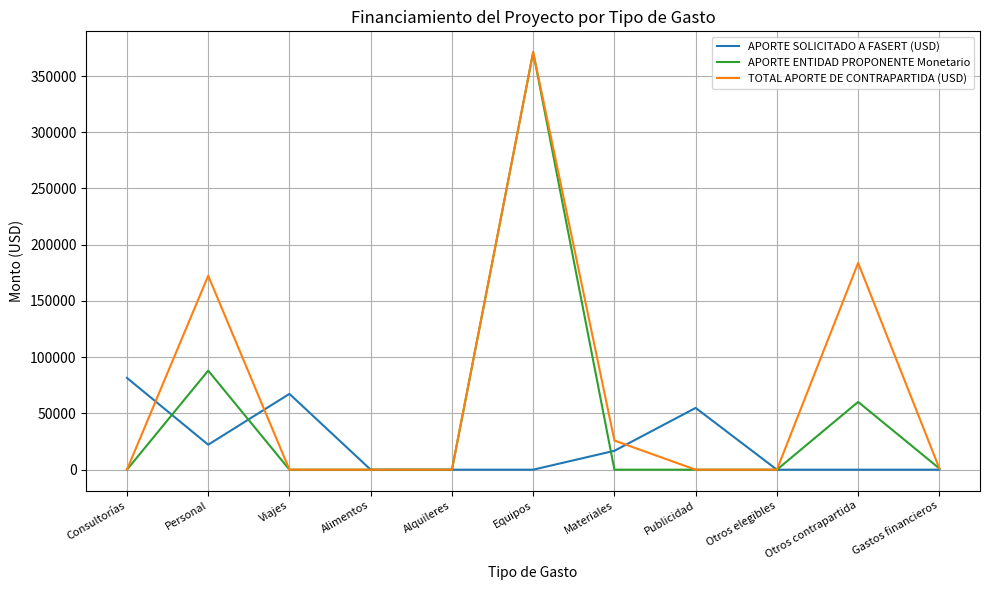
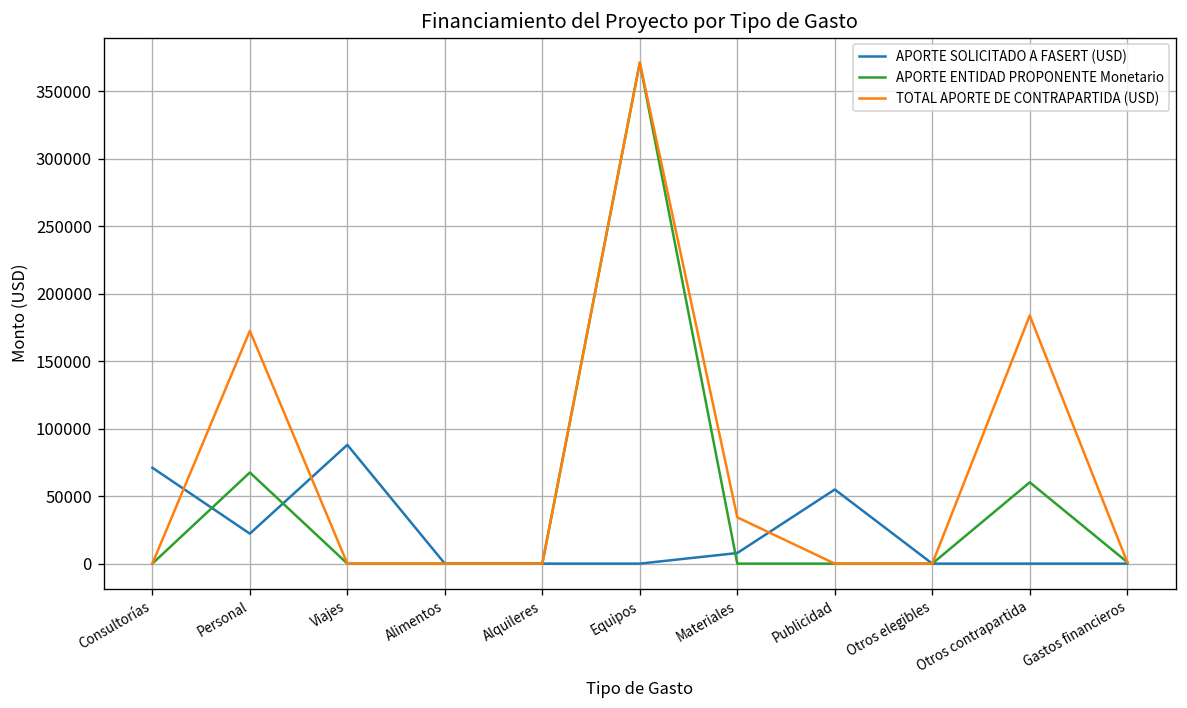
APORTE SOLICITADO A FASERT (USD), Consultorías: 82000 -> 71000
APORTE ENTIDAD PROPONENTE Monetario, Personal: 88000 -> 68000
APORTE SOLICITADO A FASERT (USD), Viajes: 67000 -> 88000
APORTE SOLICITADO A FASERT (USD), Materiales: 17000 -> 8000
TOTAL APORTE DE CONTRAPARTIDA (USD), Materiales: 26000 -> 34000
